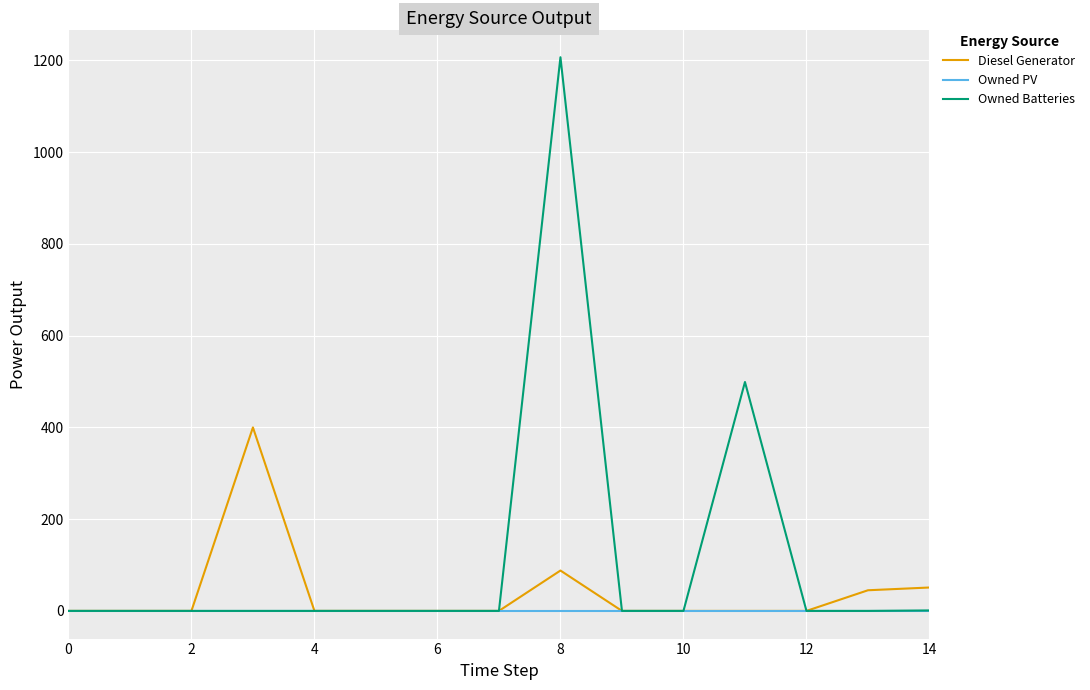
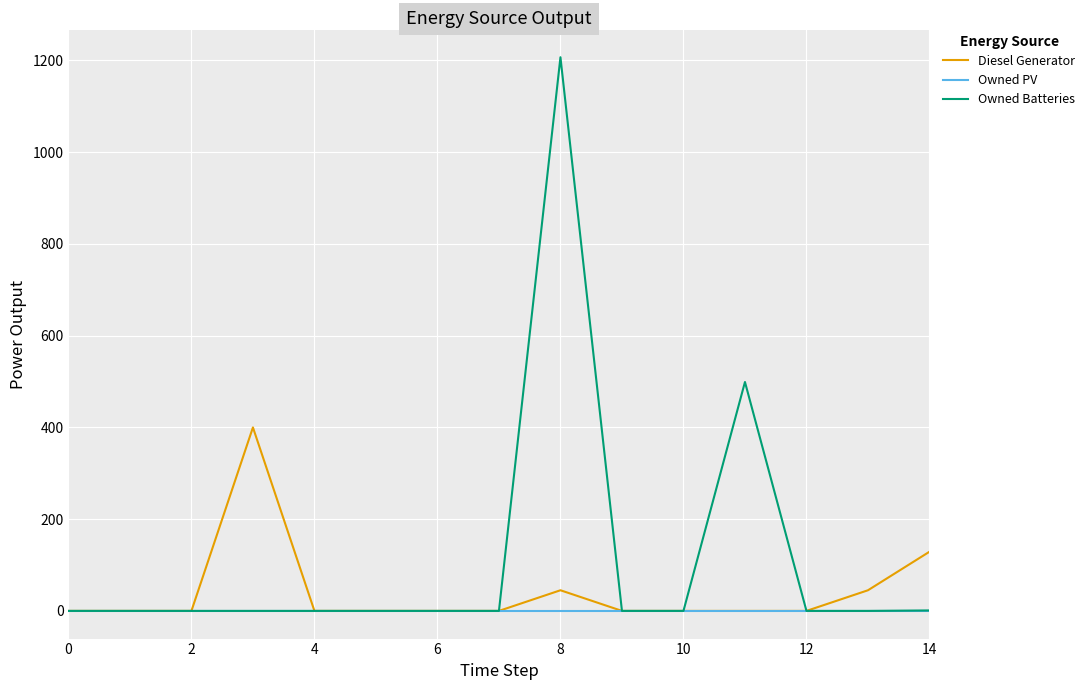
Diesel Generator, 8: 90 -> 50
Diesel Generator, 14: 50 -> 130
